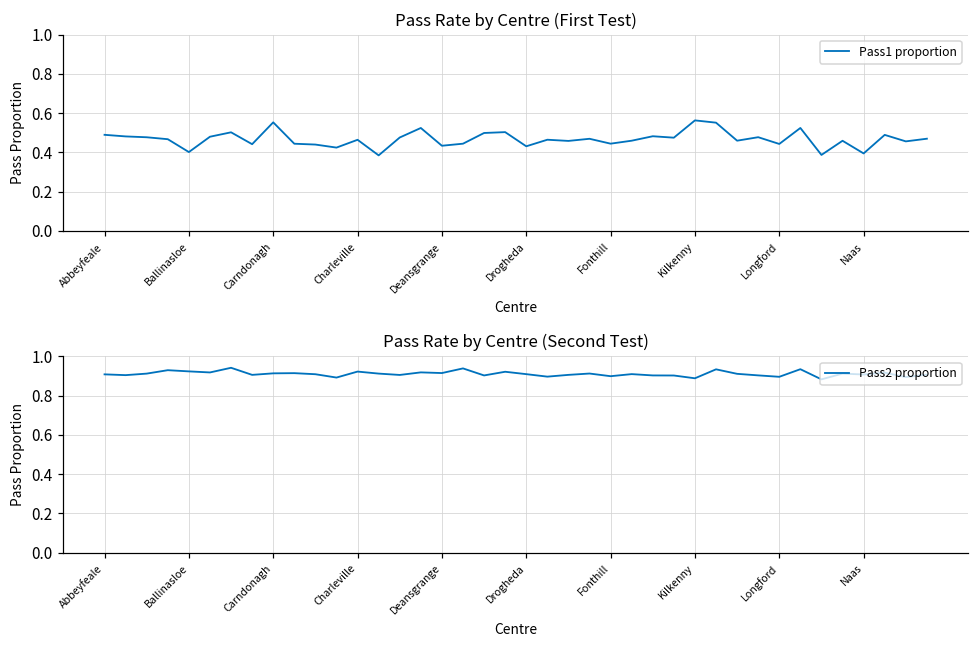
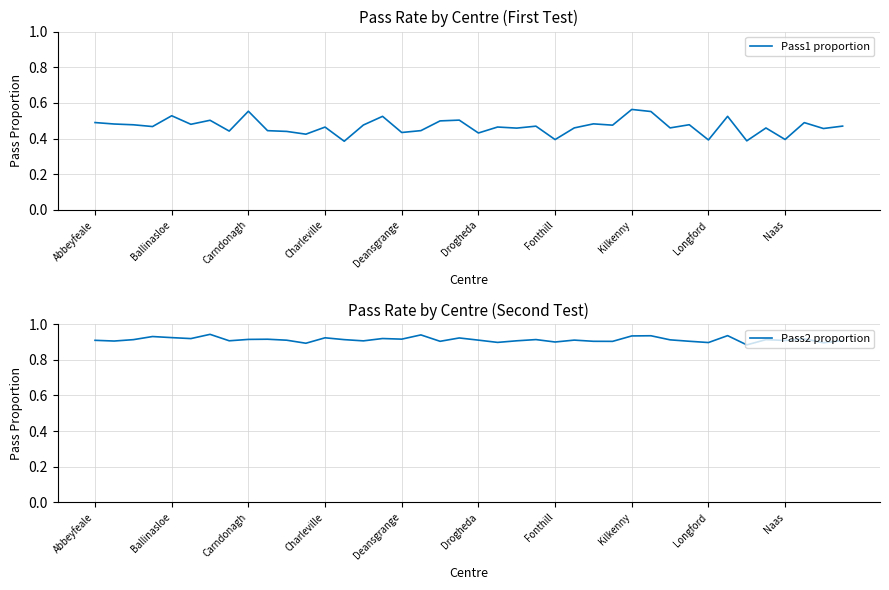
Pass Rate by Centre (First Test), Ballinasloe: 0.40 -> 0.53
Pass Rate by Centre (First Test), Fonthill: 0.44 -> 0.39
Pass Rate by Centre (First Test), Longford: 0.44 -> 0.39
Pass Rate by Centre (Second Test), Kilkenny: 0.89 -> 0.93
